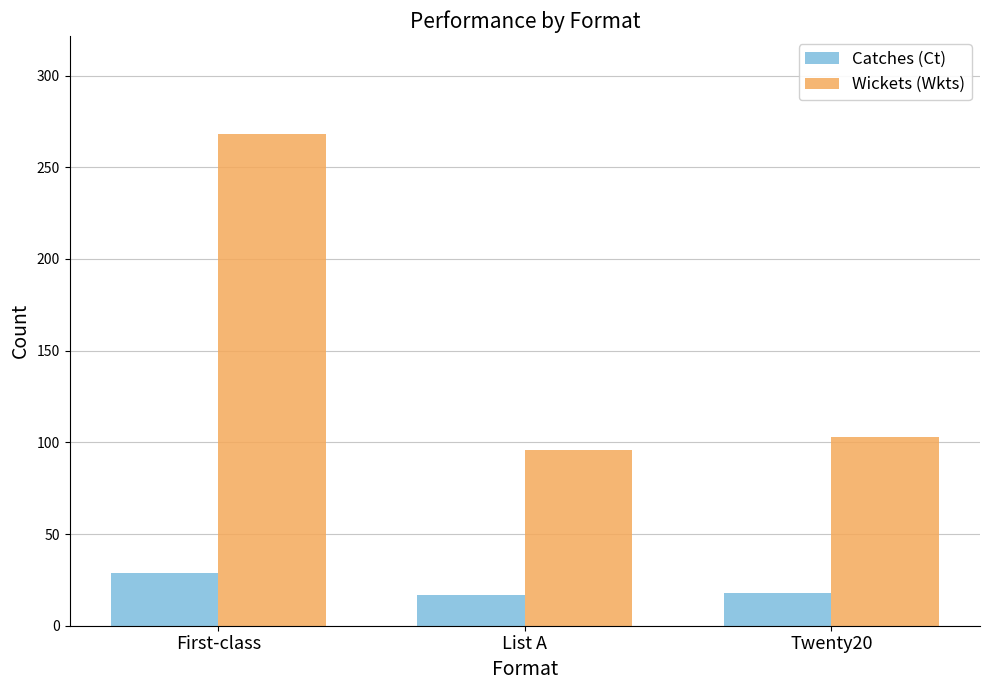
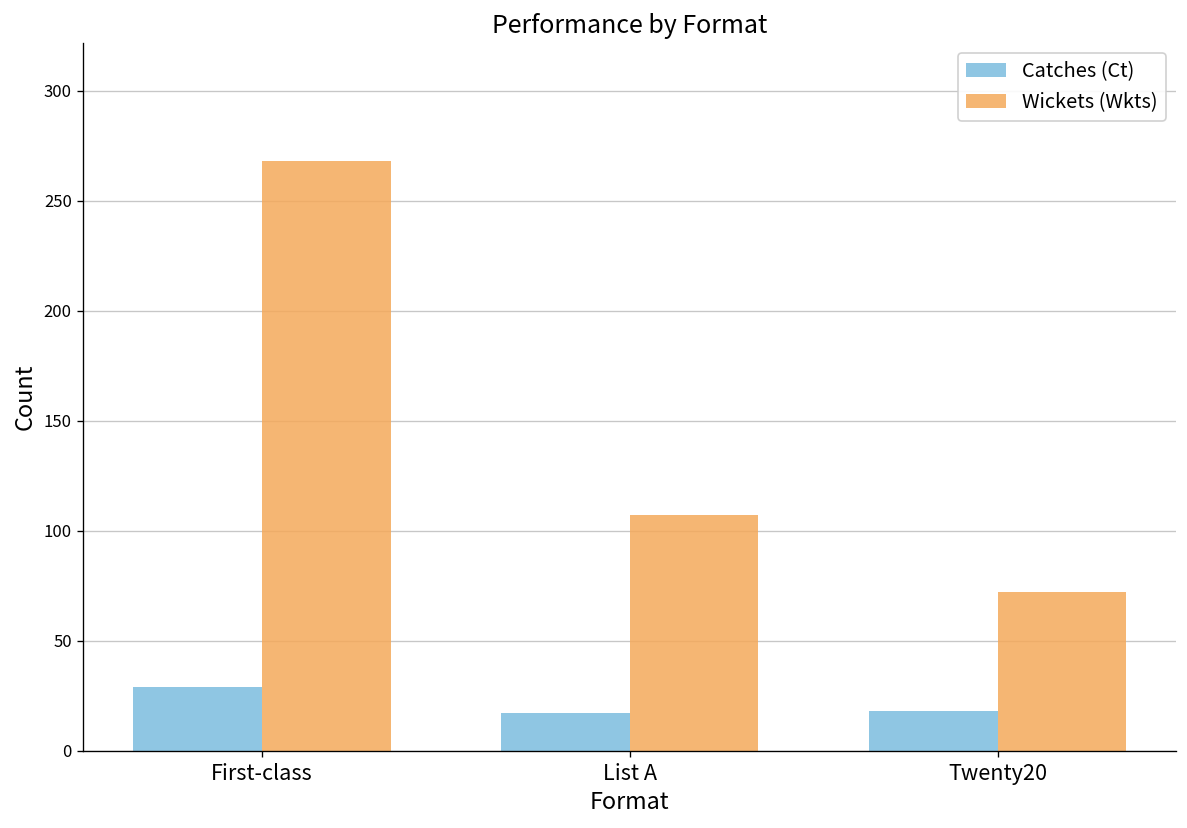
Wickets (Wkts), List A: 96 -> 107
Wickets (Wkts), Twenty20: 103 -> 72
